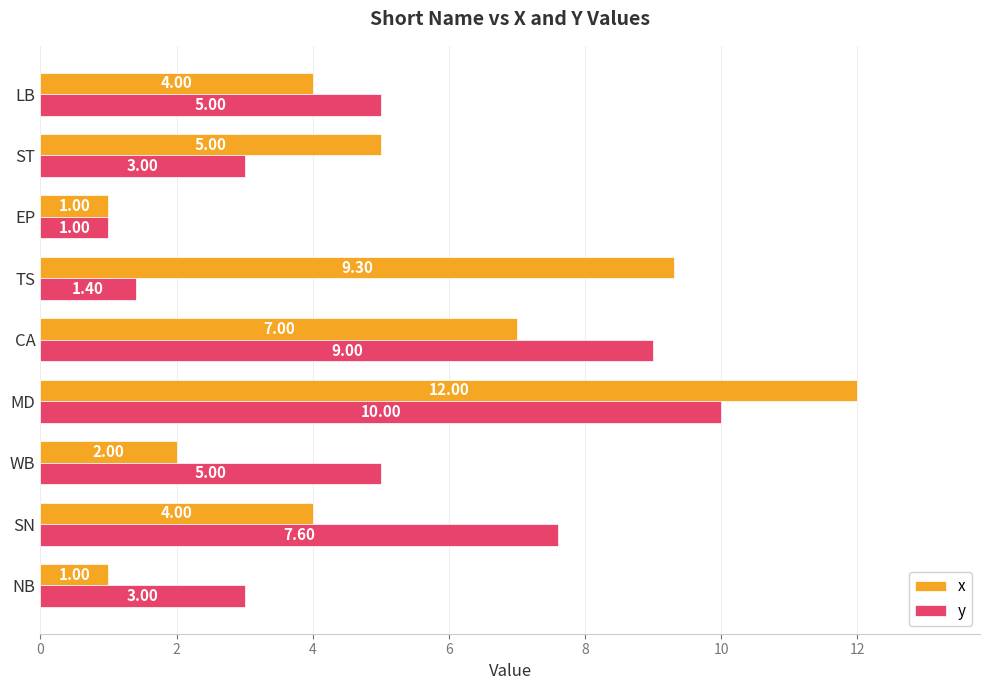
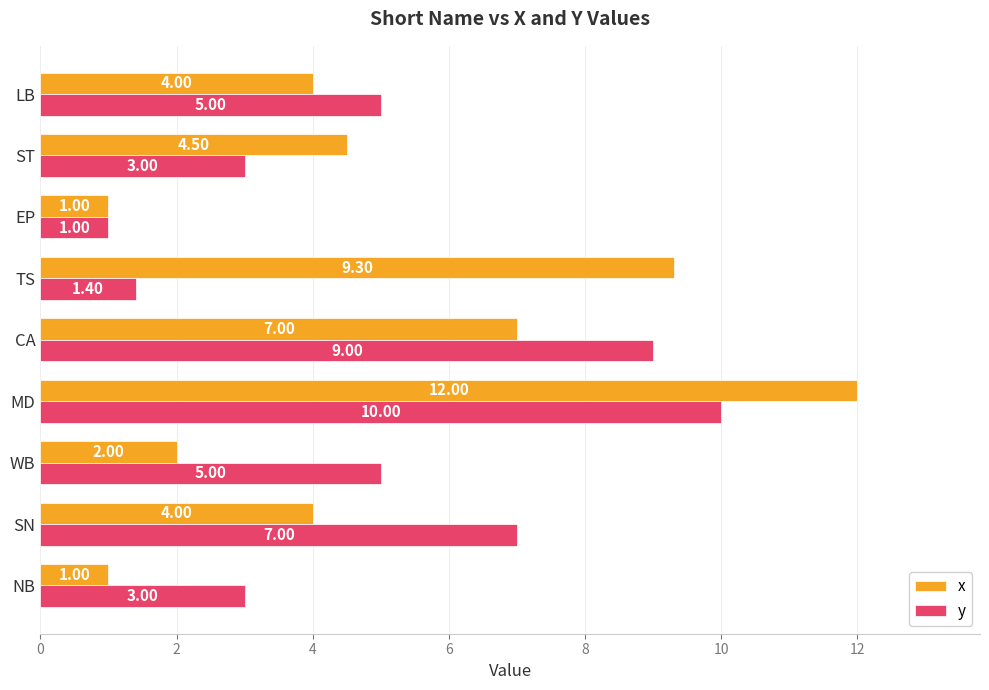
x, ST: 5.00 -> 4.50
y, SN: 7.60 -> 7.00
